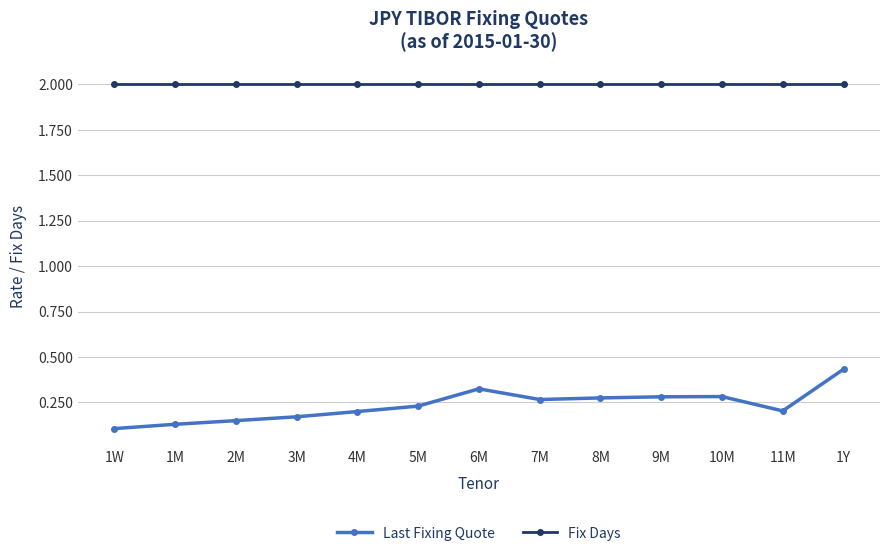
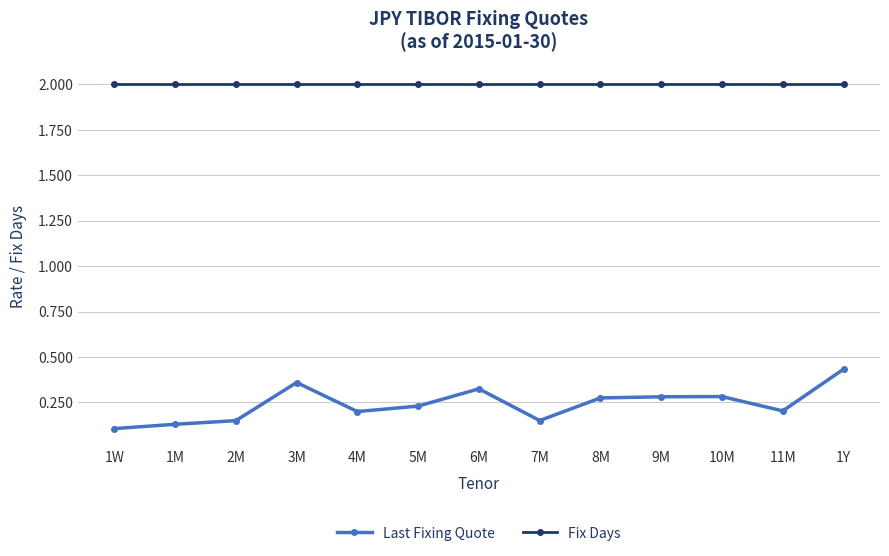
Last Fixing Quote, 3M: 0.17 -> 0.36
Last Fixing Quote, 7M: 0.27 -> 0.15
